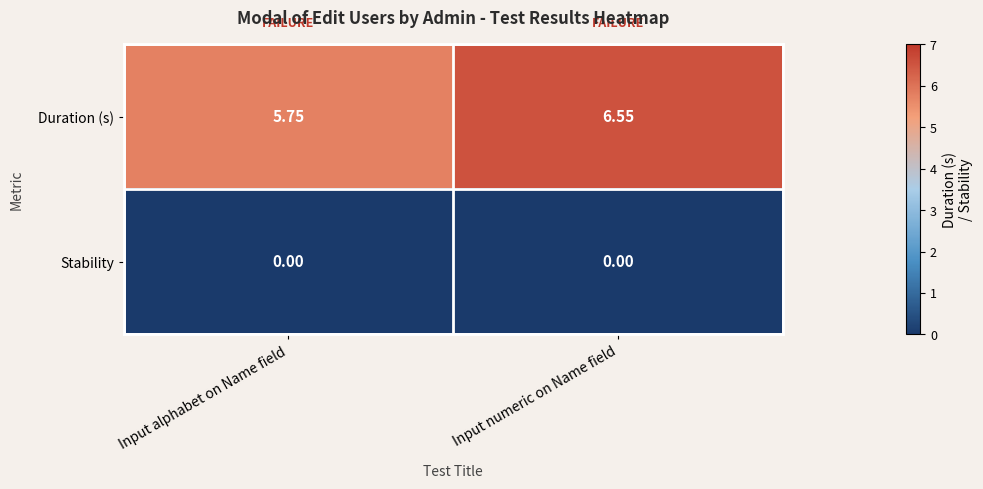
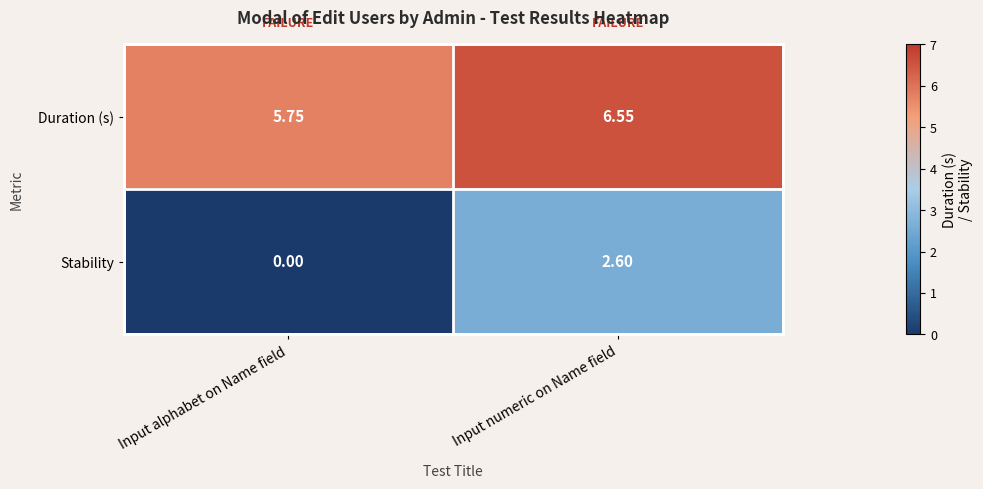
Stability, Input numeric on Name field: 0.00 -> 2.60
